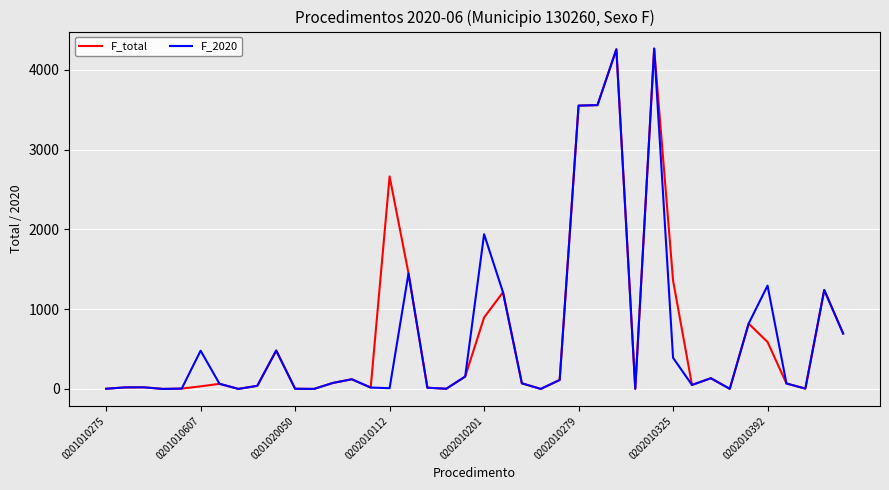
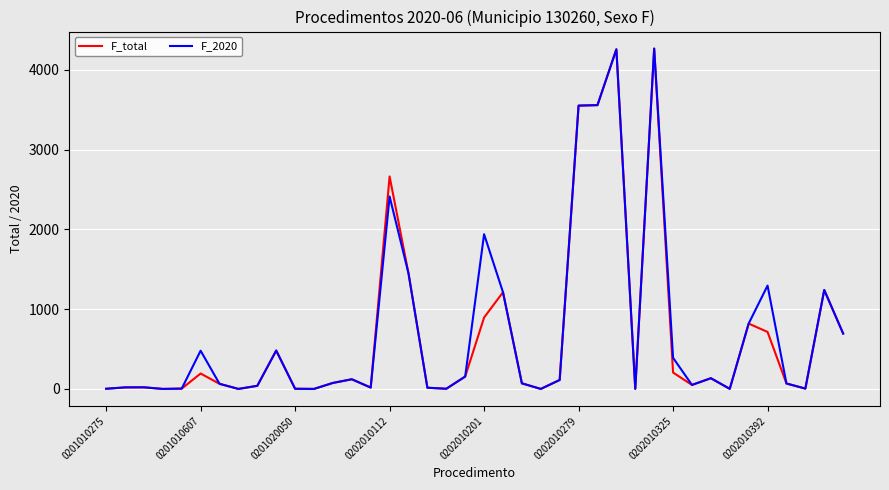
F_total, 0201010607: 0 -> 200
F_2020, 0202010112: 0 -> 2400
F_total, 0202010325: 1400 -> 200
F_total, 0202010392: 600 -> 700
